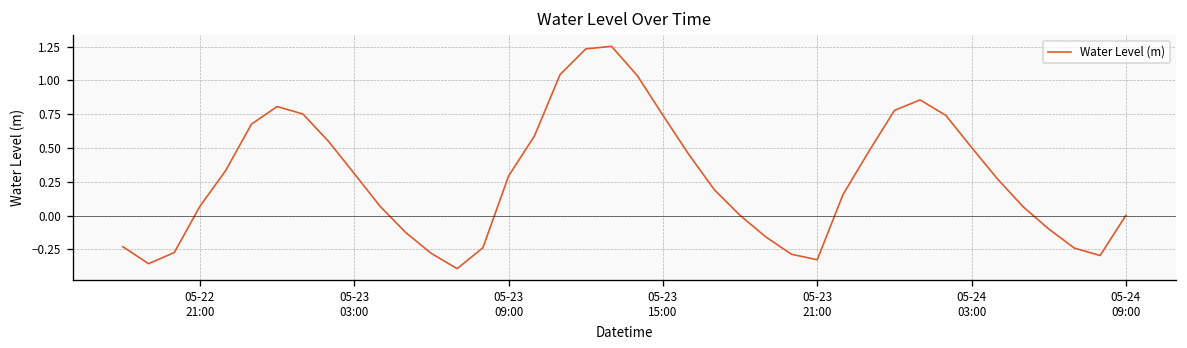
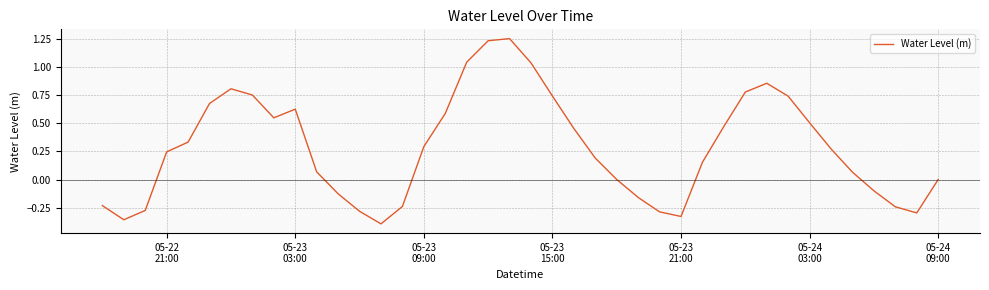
05-22 21:00: 0.07 -> 0.25
05-23 03:00: 0.31 -> 0.63
